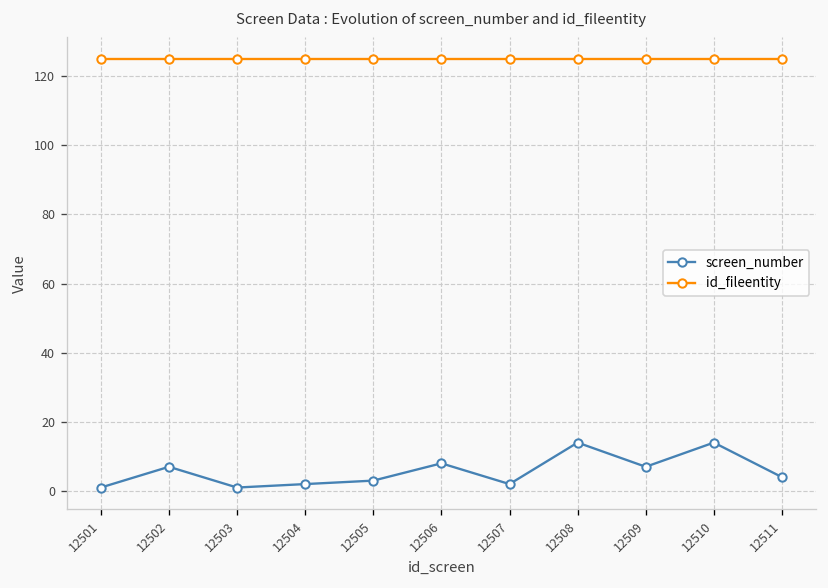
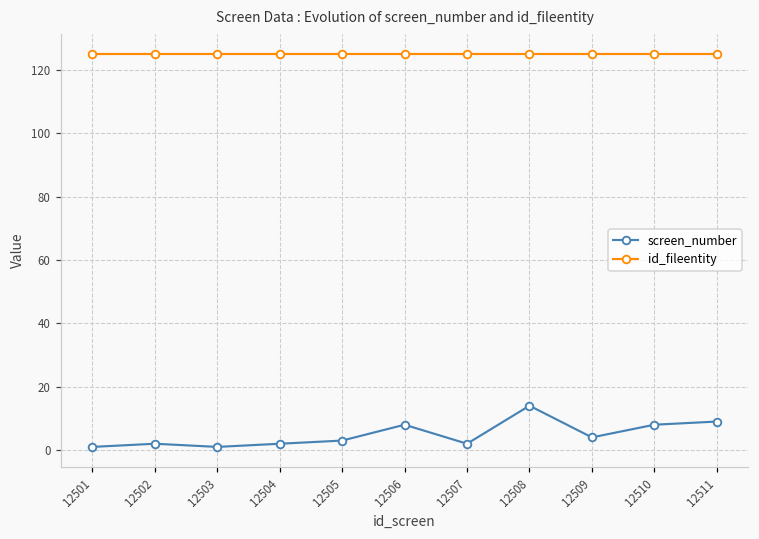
screen_number, 12502: 7 -> 2
screen_number, 12509: 7 -> 4
screen_number, 12510: 14 -> 8
screen_number, 12511: 4 -> 9
